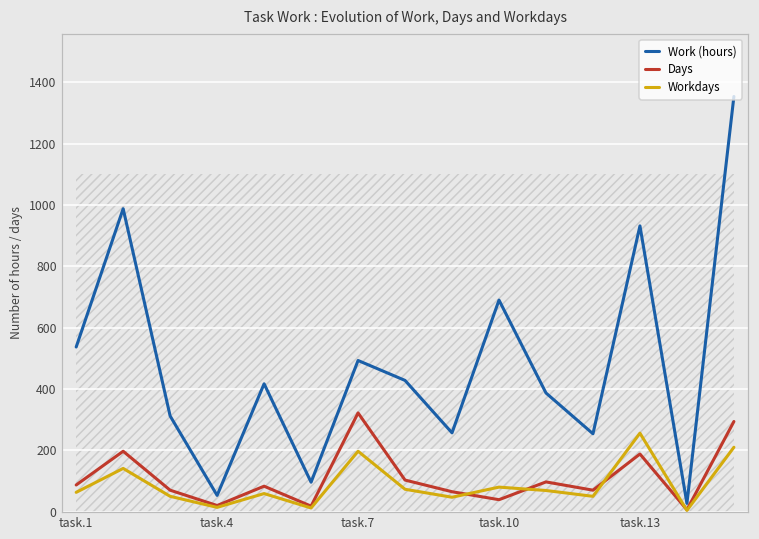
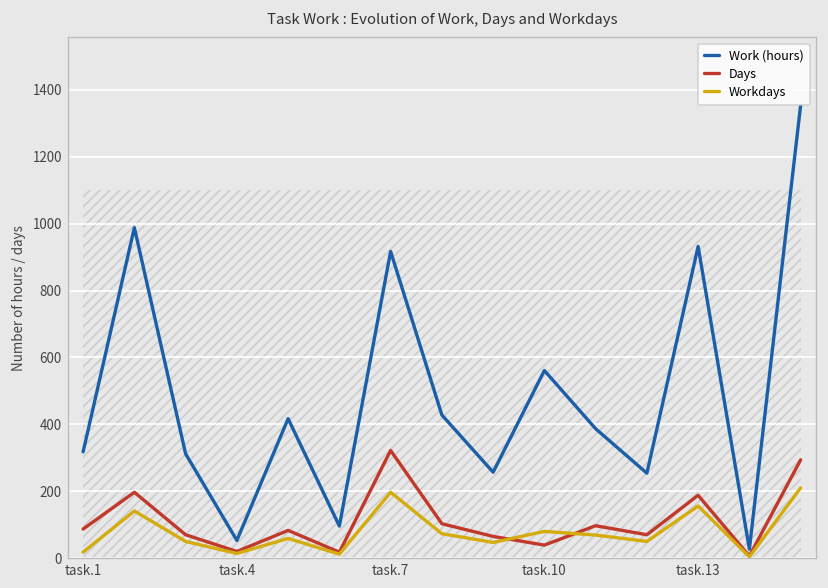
Work (hours), task.1: 540 -> 320
Workdays, task.1: 60 -> 20
Work (hours), task.7: 490 -> 920
Work (hours), task.10: 690 -> 560
Workdays, task.13: 260 -> 160
